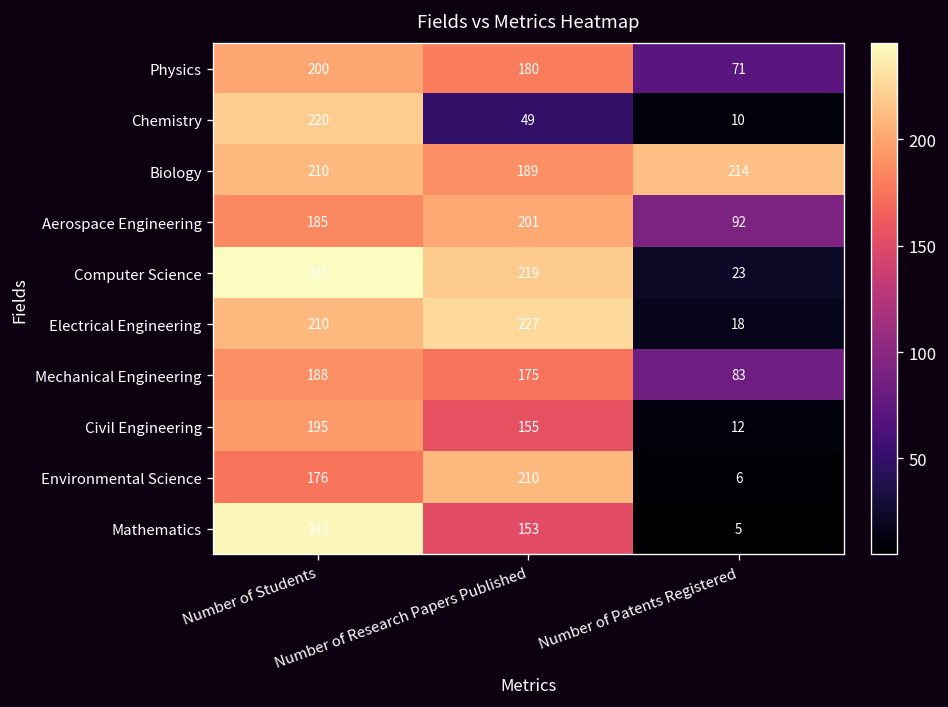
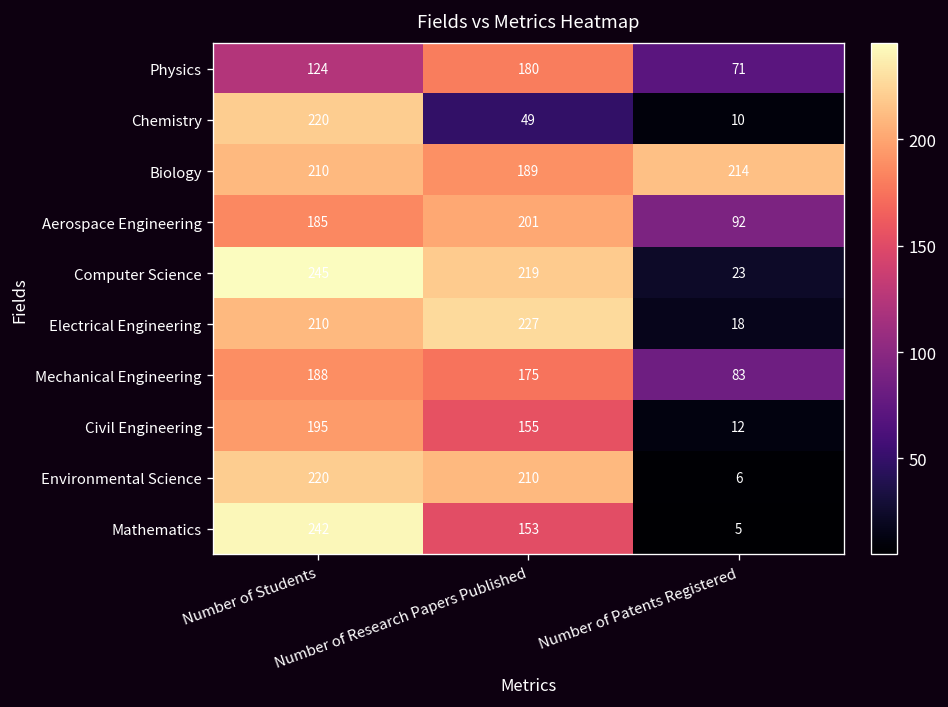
Physics, Number of Students: 200 -> 124
Environmental Science, Number of Students: 176 -> 220
